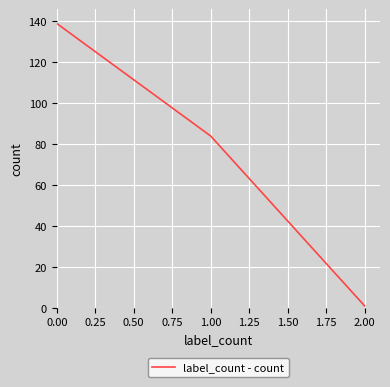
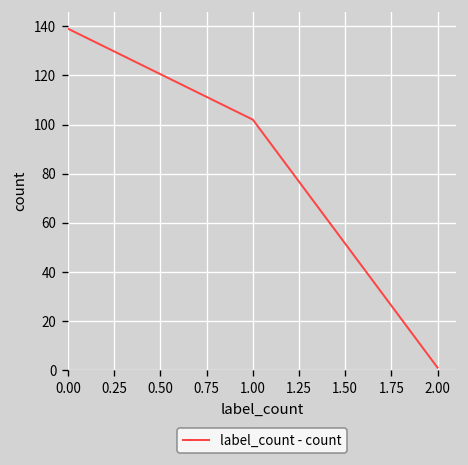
1.00: 84 -> 102
